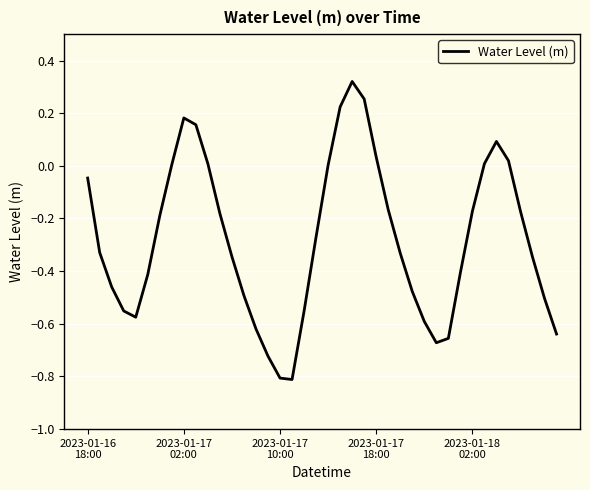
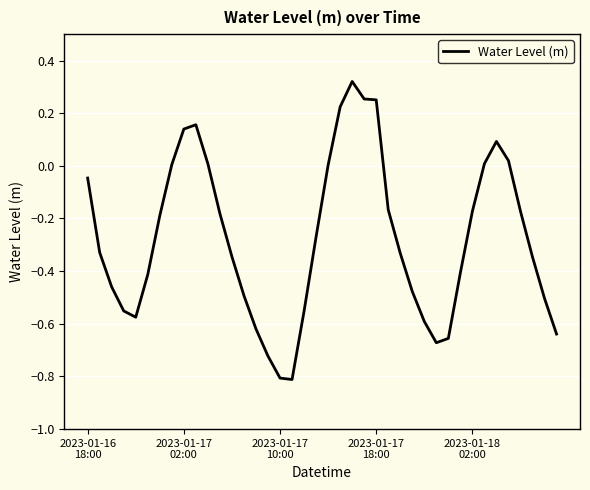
2023-01-17 02:00: 0.18 -> 0.14
2023-01-17 18:00: 0.03 -> 0.25
